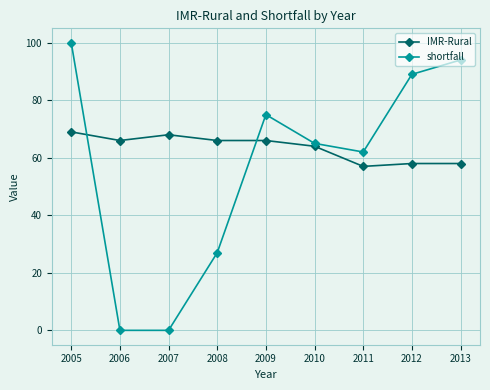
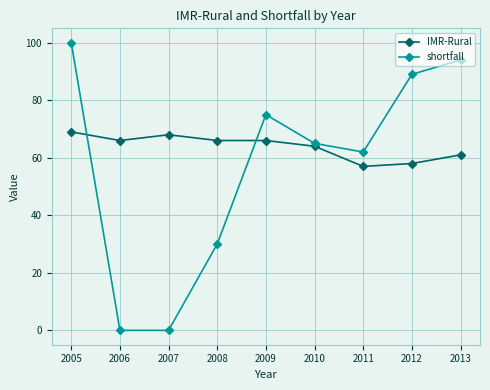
shortfall, 2008: 27 -> 30
IMR-Rural, 2013: 58 -> 61
